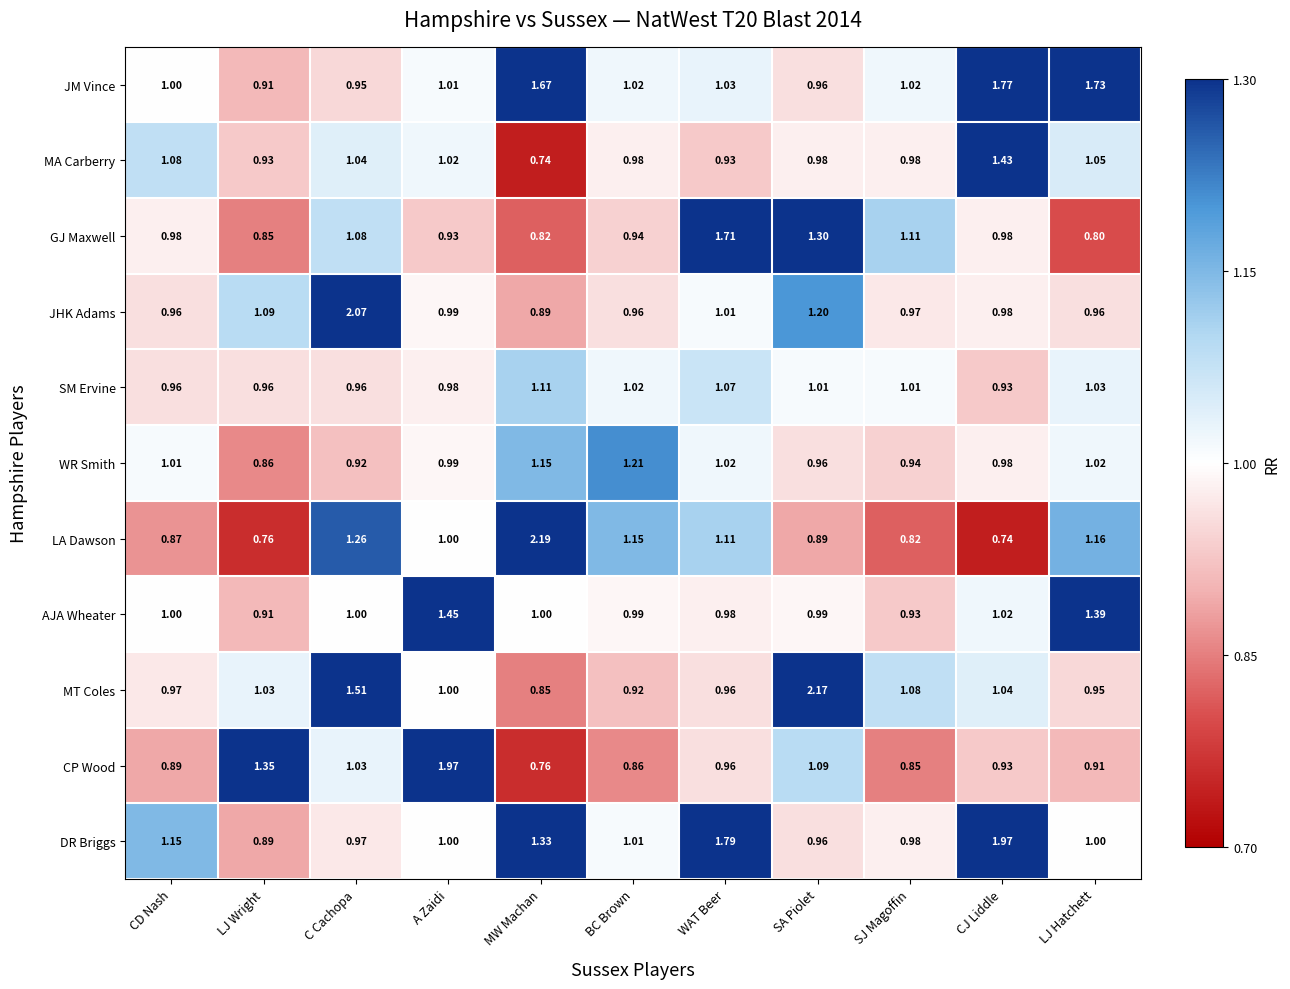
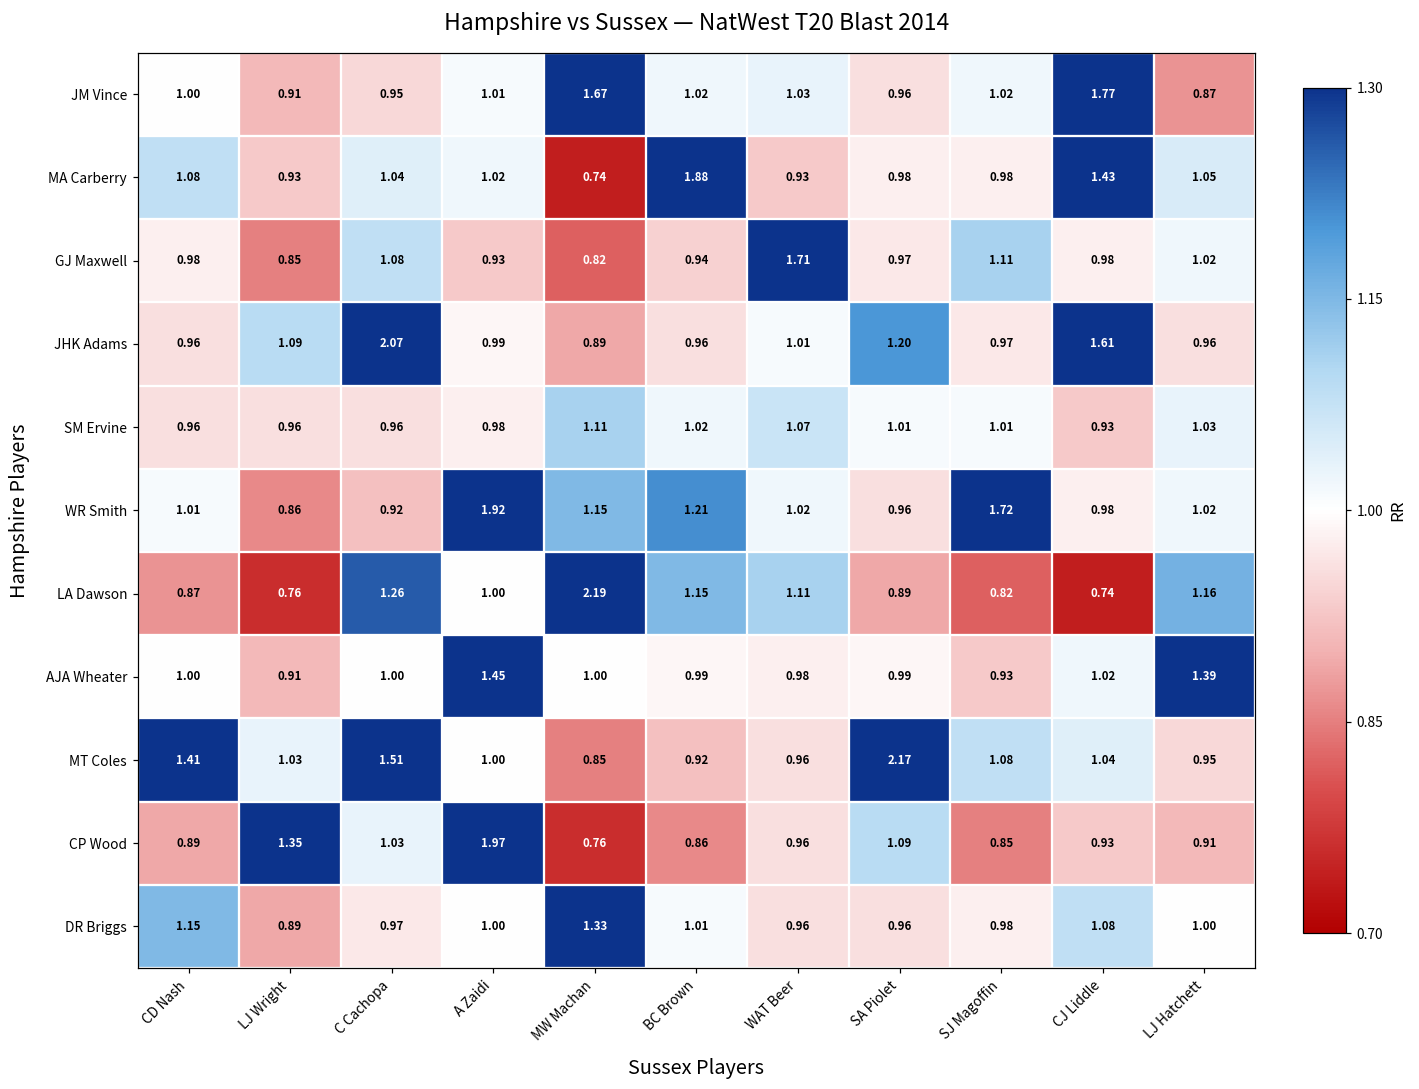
JM Vince, LJ Hatchett: 1.73 -> 0.87
MA Carberry, BC Brown: 0.98 -> 1.88
GJ Maxwell, SA Piolet: 1.30 -> 0.97
GJ Maxwell, LJ Hatchett: 0.80 -> 1.02
JHK Adams, CJ Liddle: 0.98 -> 1.61
WR Smith, A Zaidi: 0.99 -> 1.92
WR Smith, SJ Magoffin: 0.94 -> 1.72
MT Coles, CD Nash: 0.97 -> 1.41
DR Briggs, WAT Beer: 1.79 -> 0.96
DR Briggs, CJ Liddle: 1.97 -> 1.08
